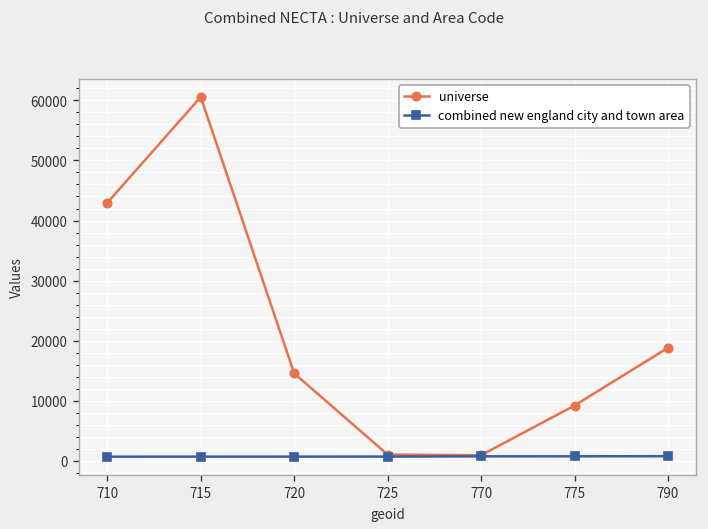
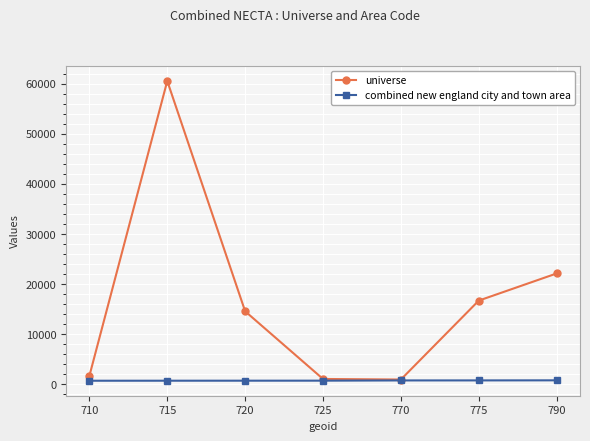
universe, 710: 43000 -> 2000
universe, 775: 9000 -> 17000
universe, 790: 19000 -> 22000
